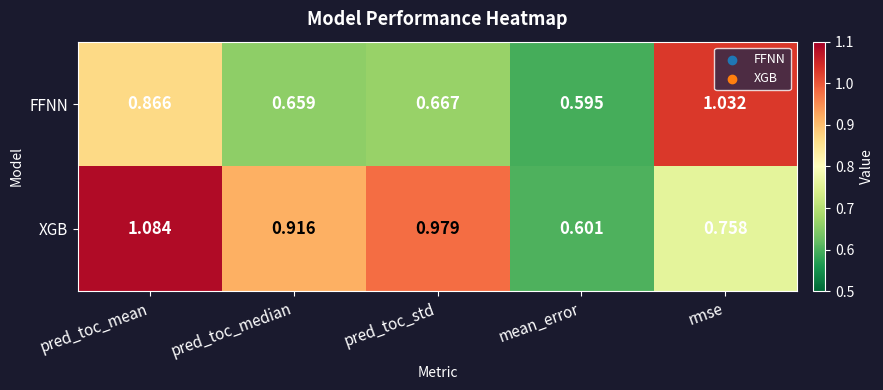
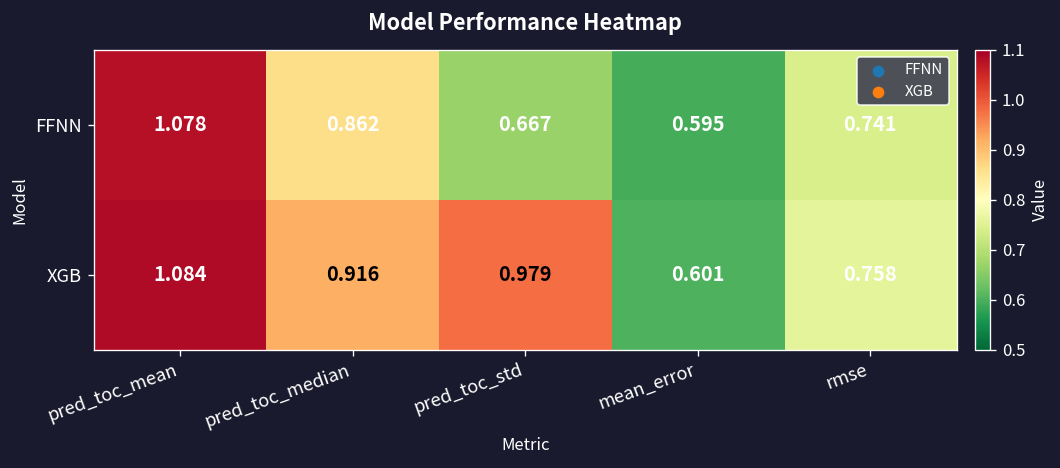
FFNN, pred_toc_mean: 0.866 -> 1.078
FFNN, pred_toc_median: 0.659 -> 0.862
FFNN, rmse: 1.032 -> 0.741
